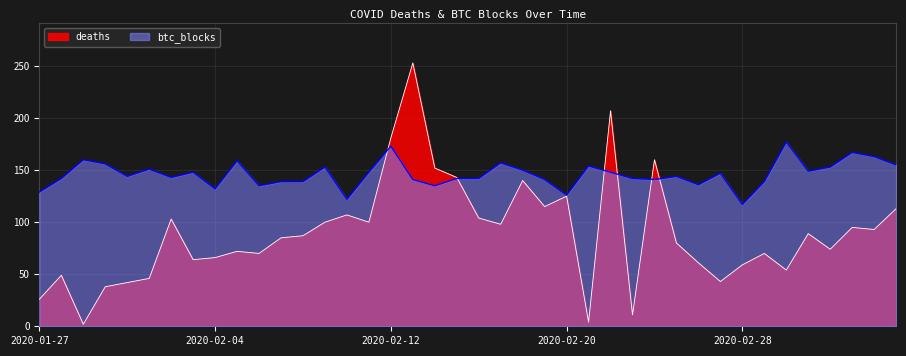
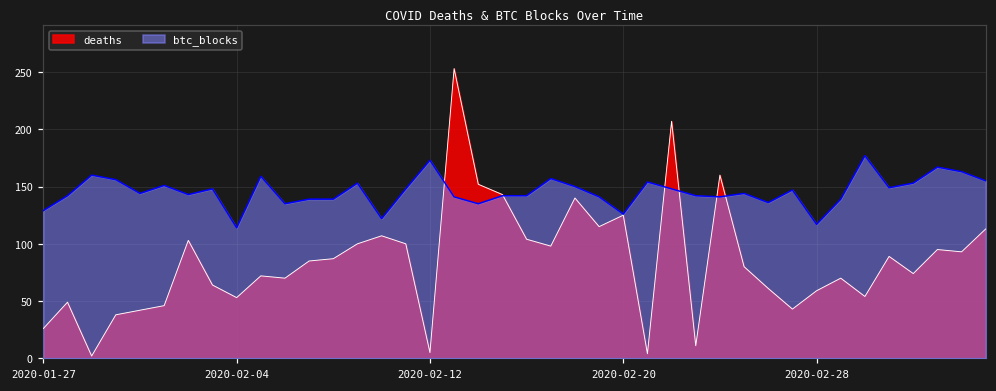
deaths, 2020-02-04: 66 -> 53
btc_blocks, 2020-02-04: 132 -> 114
deaths, 2020-02-12: 181 -> 5
